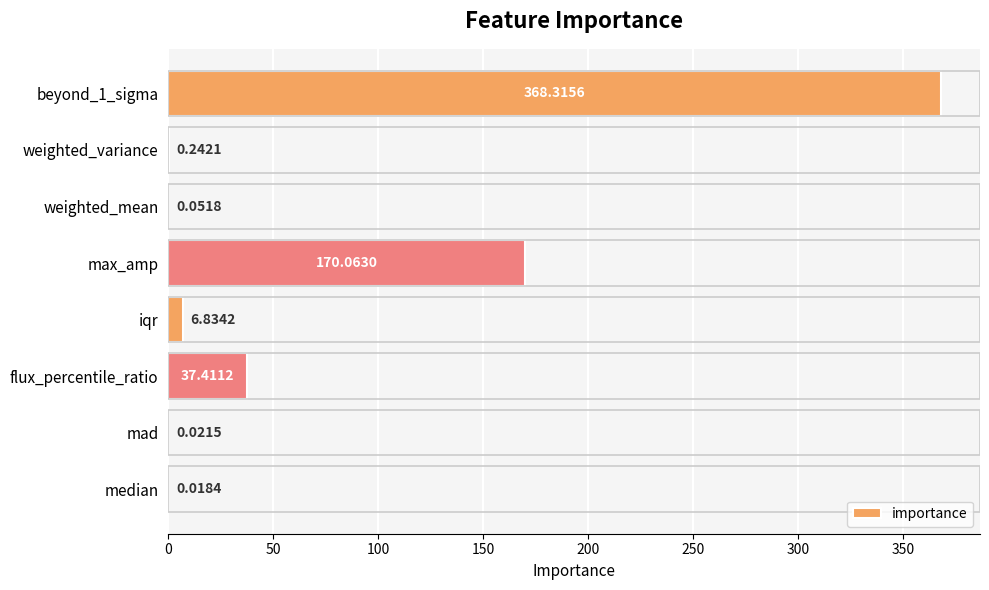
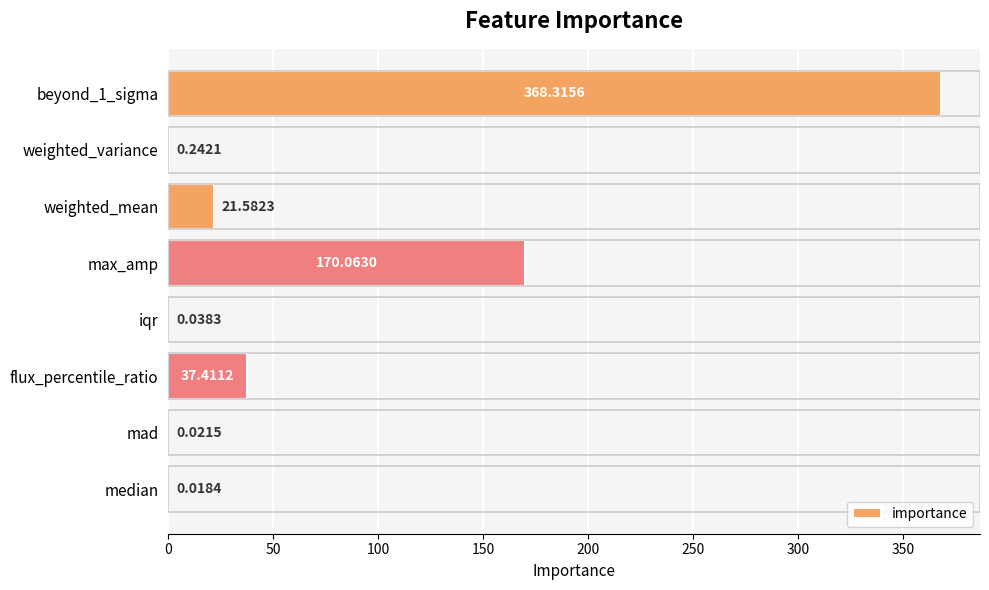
weighted_mean: 0.0518 -> 21.5823
iqr: 6.8342 -> 0.0383
